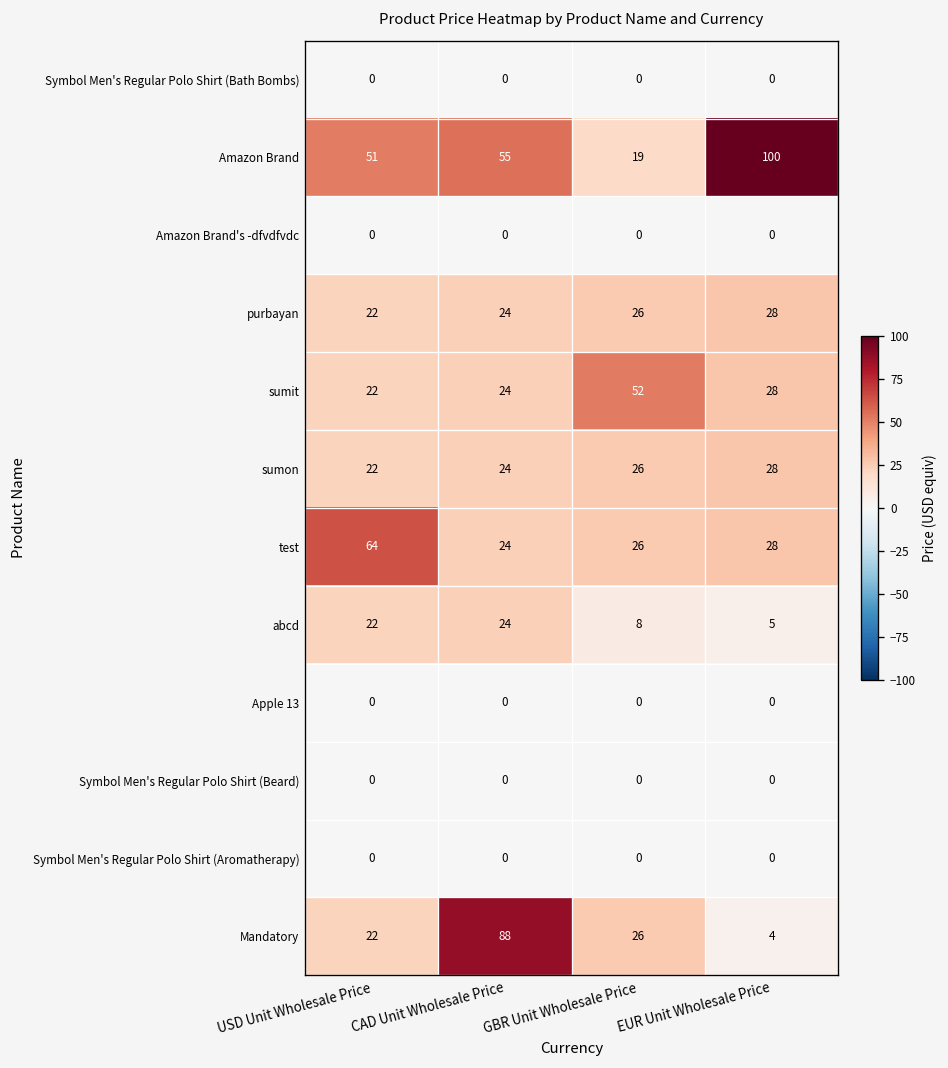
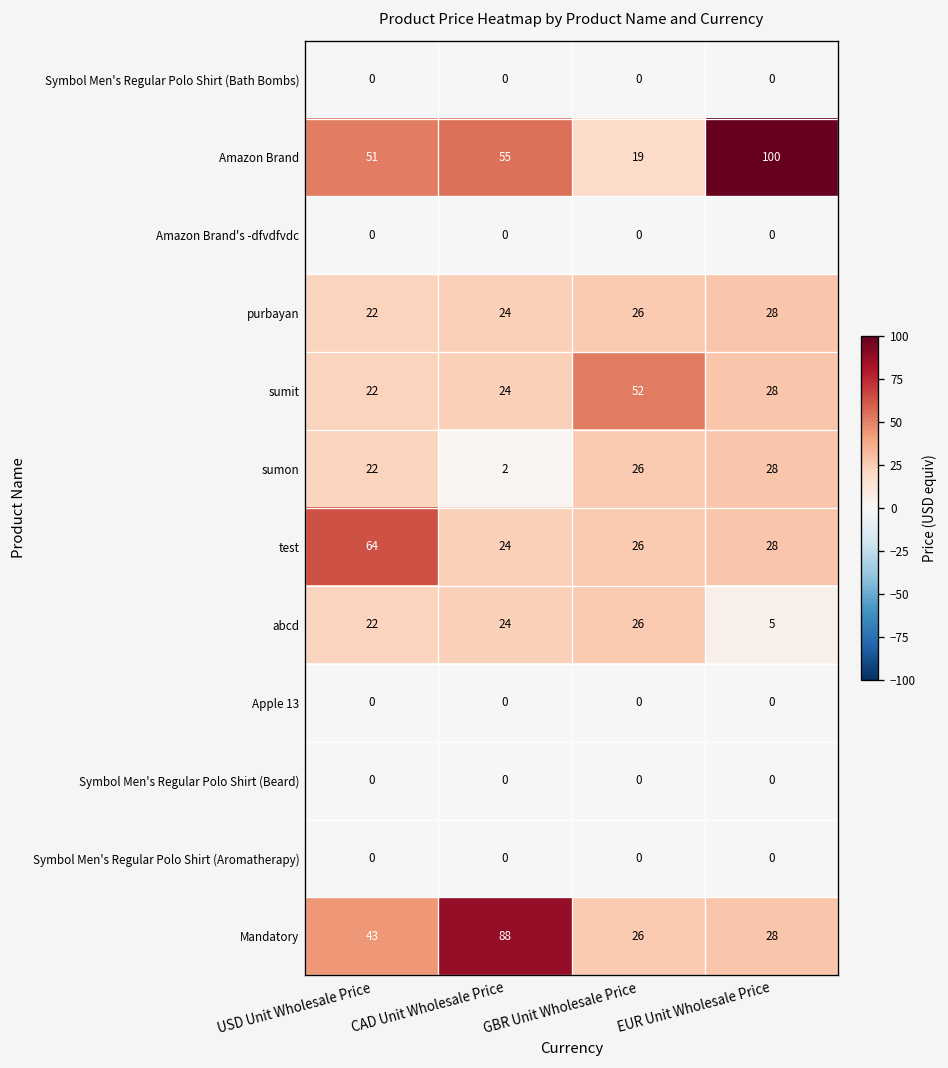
sumon, CAD Unit Wholesale Price: 24 -> 2
abcd, GBR Unit Wholesale Price: 8 -> 26
Mandatory, USD Unit Wholesale Price: 22 -> 43
Mandatory, EUR Unit Wholesale Price: 4 -> 28
